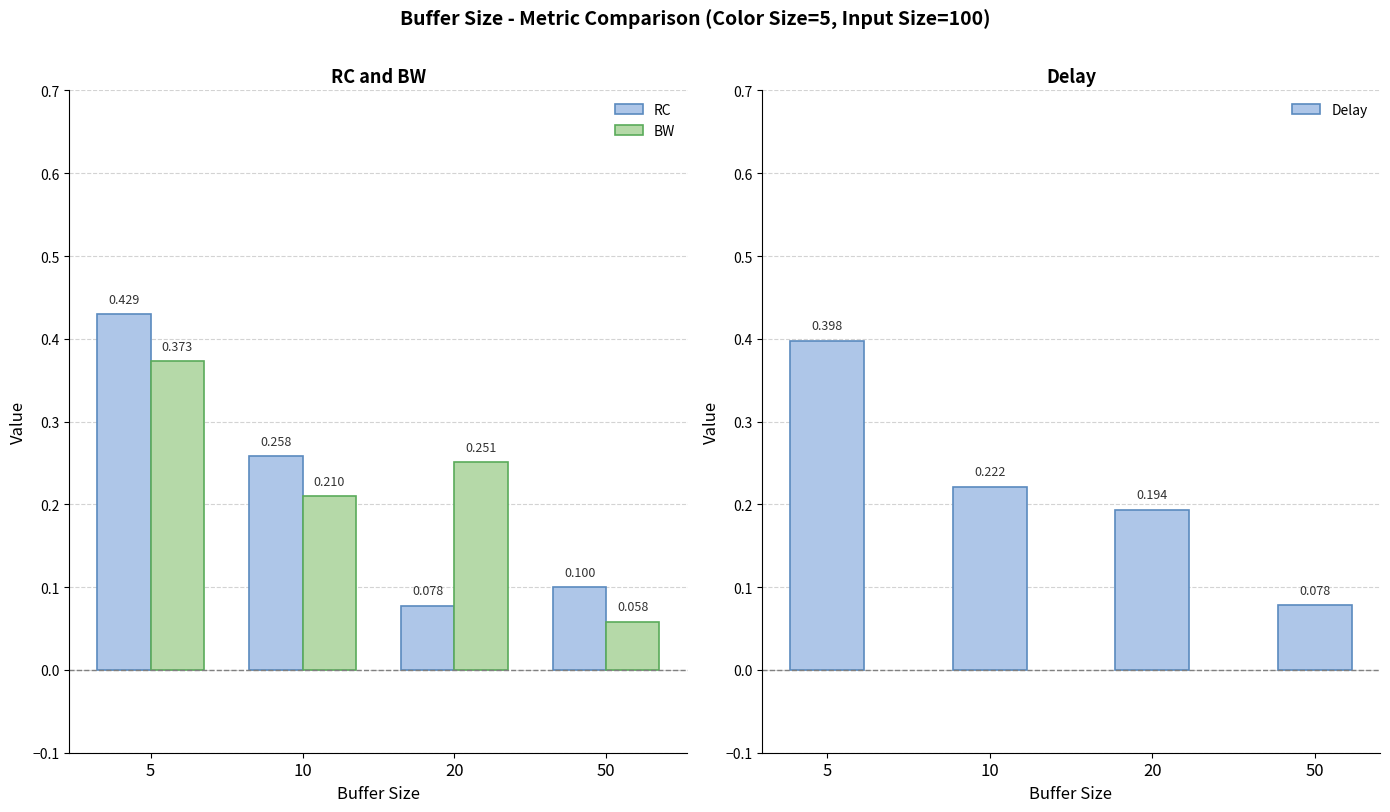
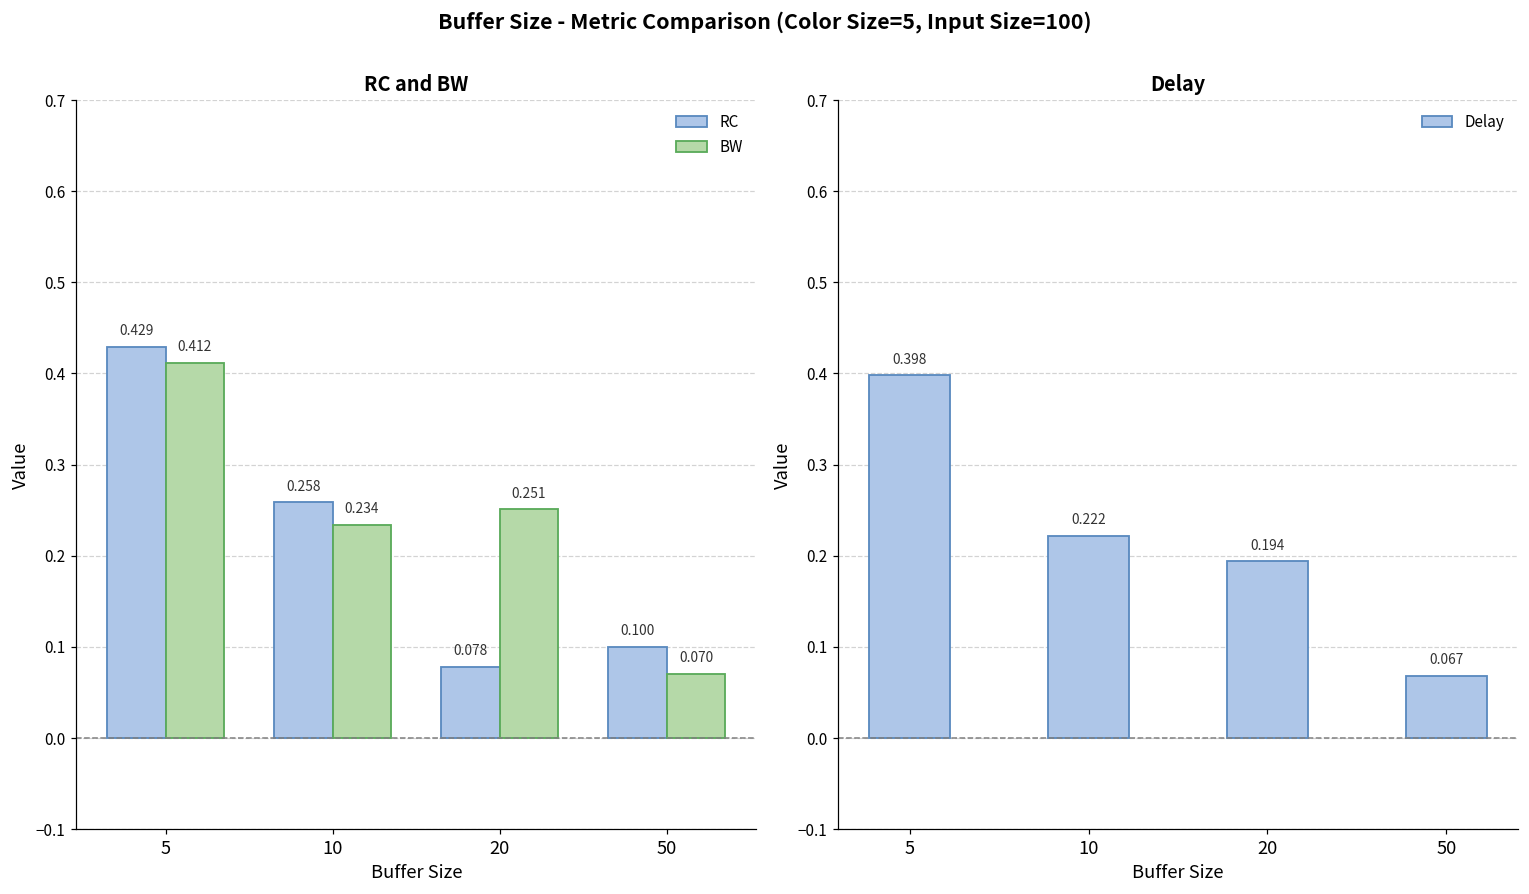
RC and BW, BW, 5: 0.373 -> 0.412
RC and BW, BW, 10: 0.210 -> 0.234
RC and BW, BW, 50: 0.058 -> 0.070
Delay, 50: 0.078 -> 0.067
